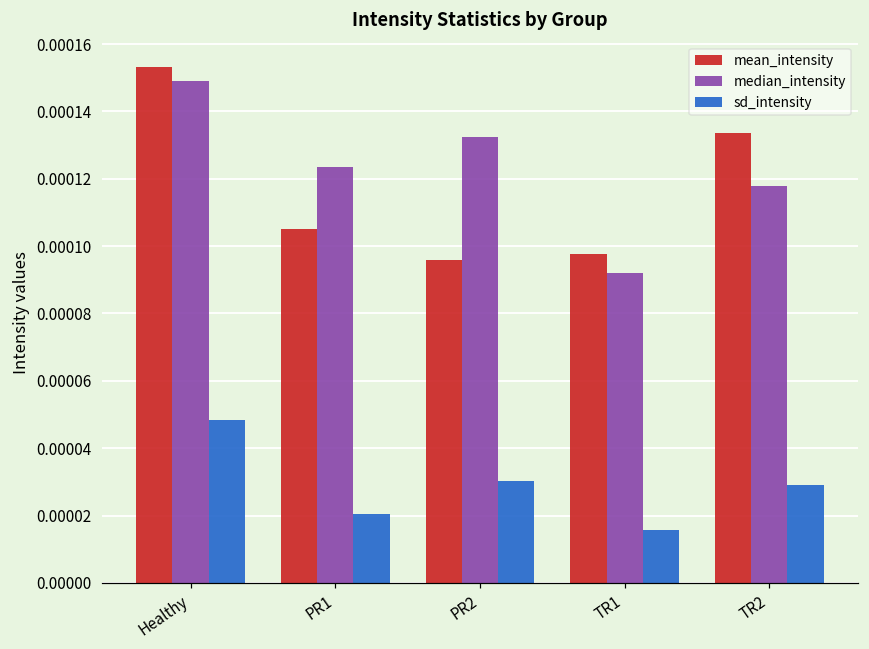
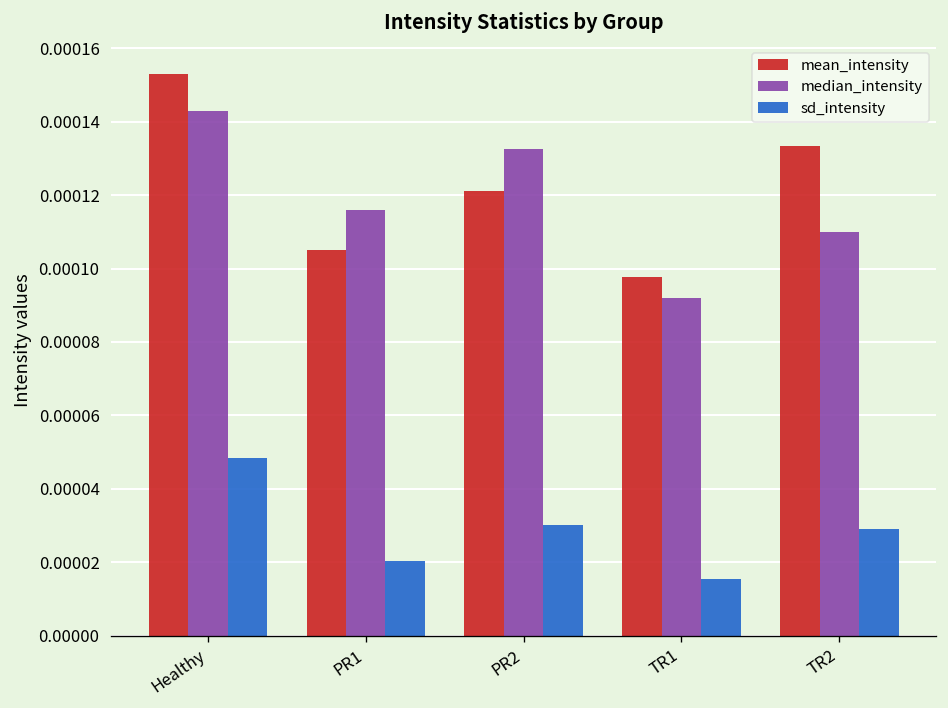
median_intensity, Healthy: 0.000149 -> 0.000143
median_intensity, PR1: 0.000124 -> 0.000116
mean_intensity, PR2: 0.000096 -> 0.000121
median_intensity, TR2: 0.000118 -> 0.000110
